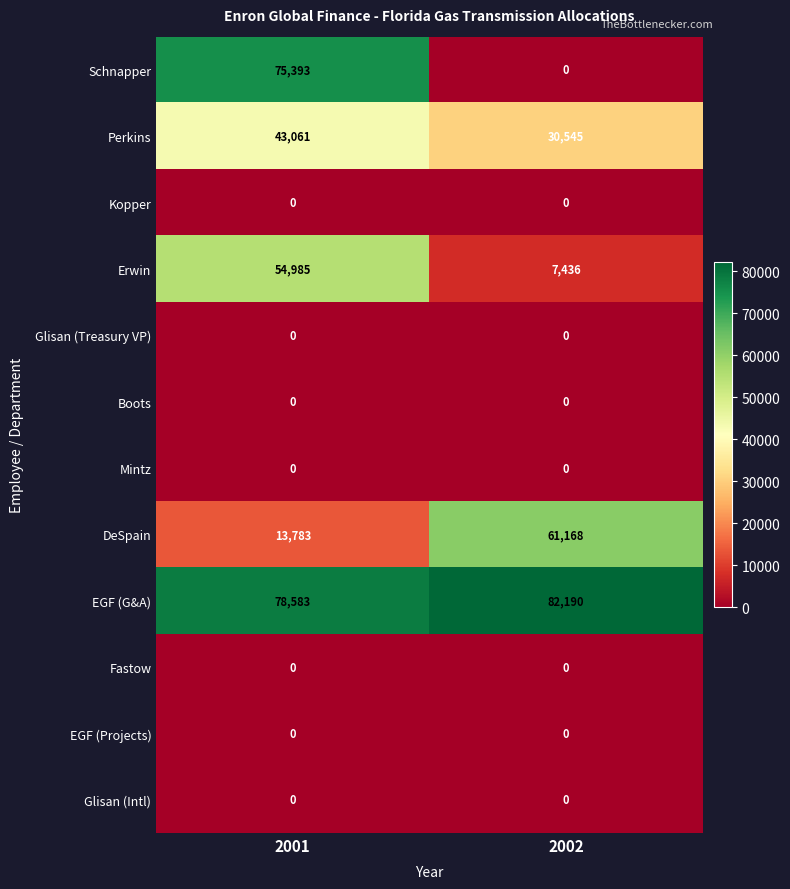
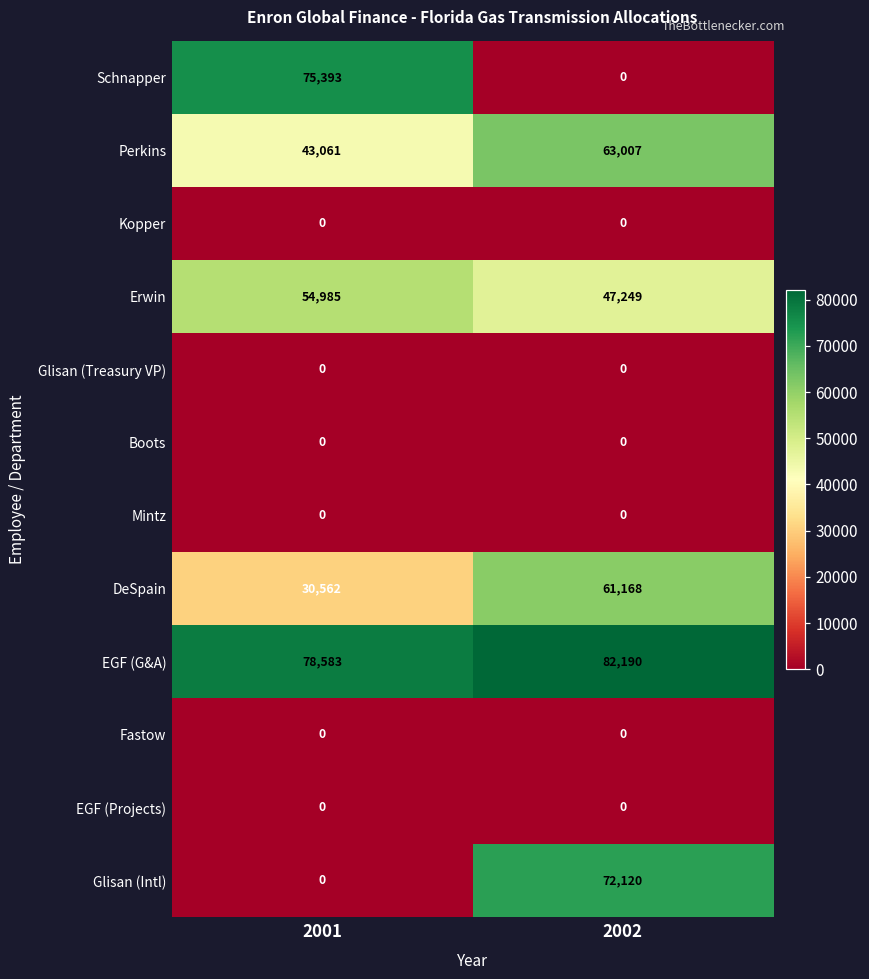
Perkins, 2002: 30,545 -> 63,007
Erwin, 2002: 7,436 -> 47,249
DeSpain, 2001: 13,783 -> 30,562
Glisan (Intl), 2002: 0 -> 72,120
